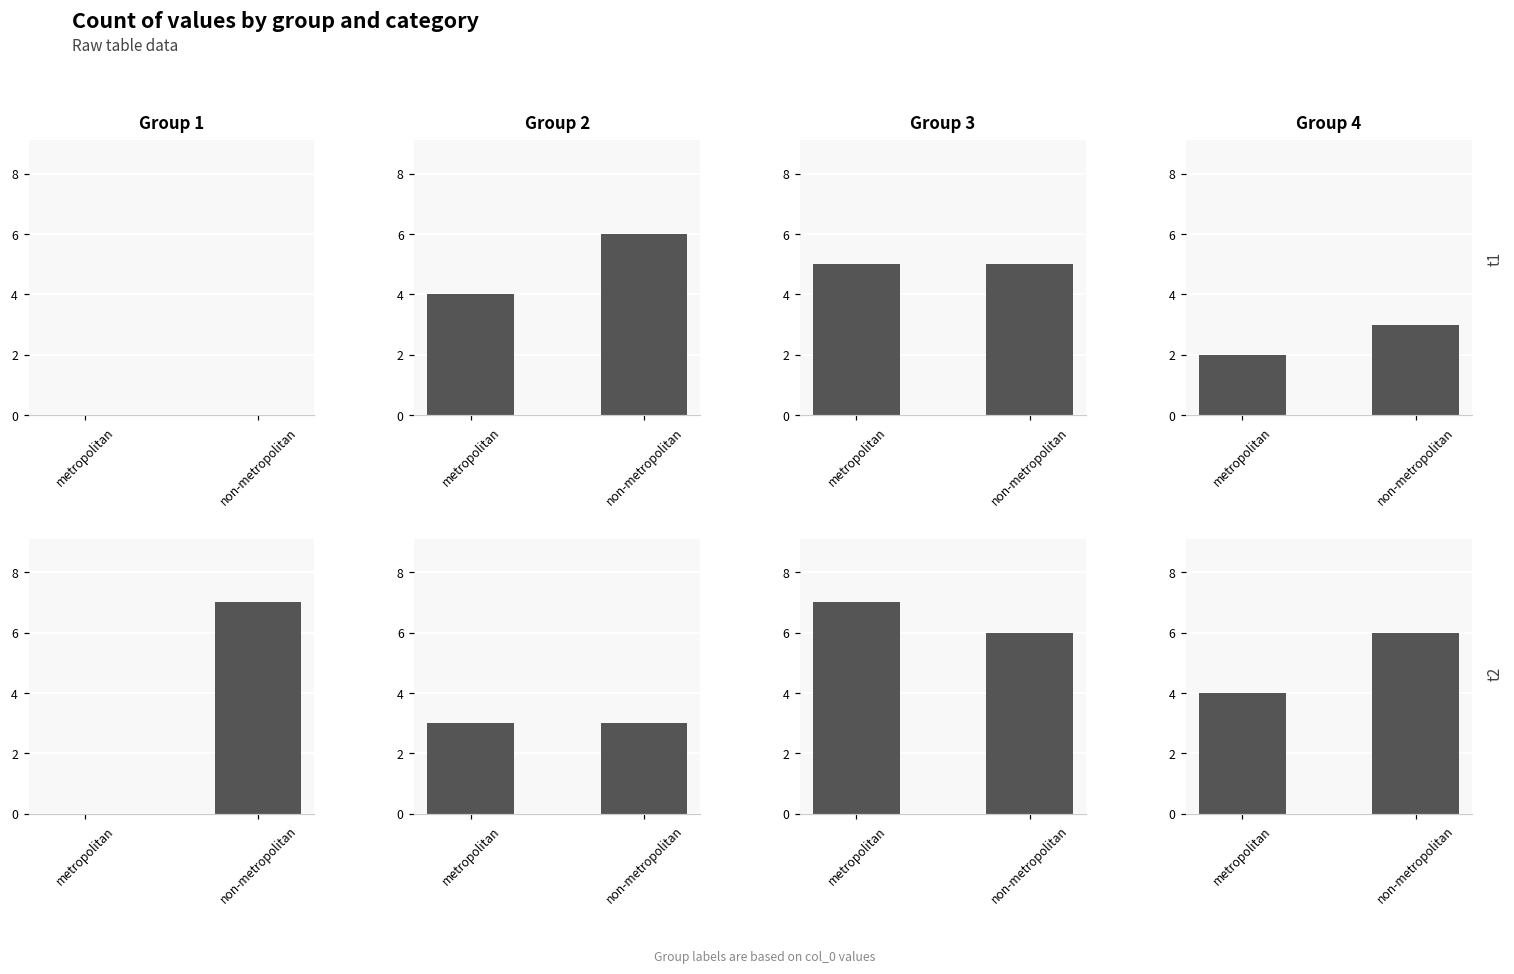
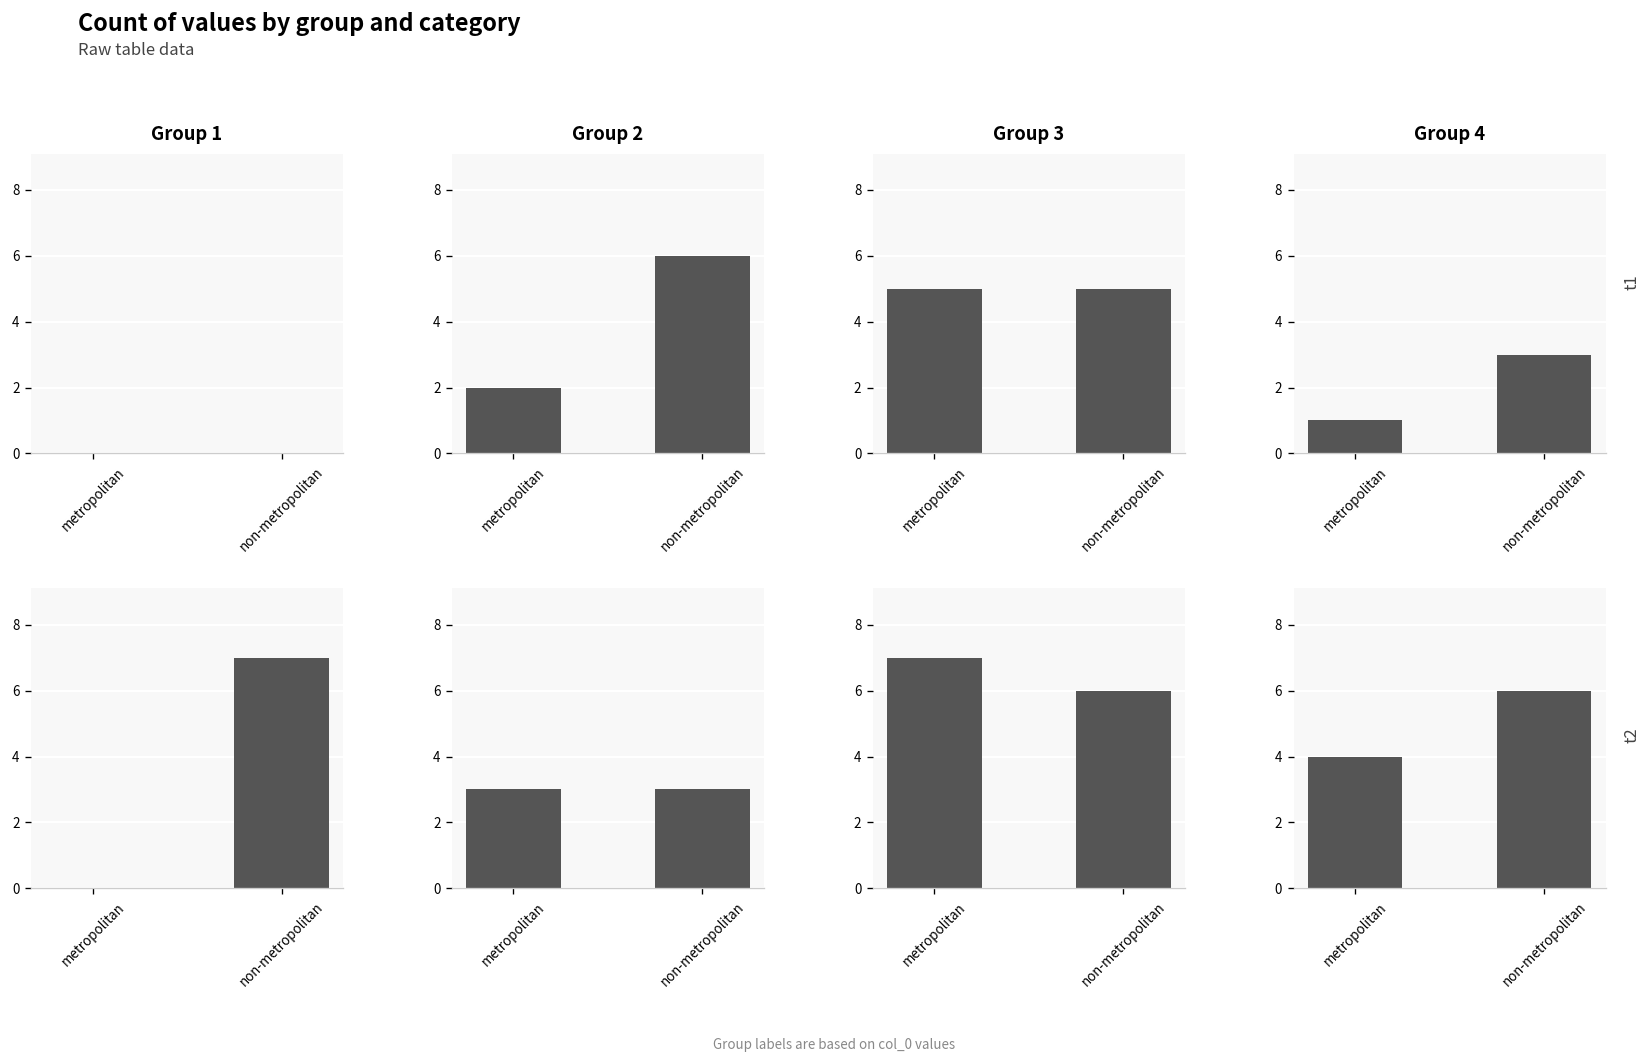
Group 2, metropolitan: 4 -> 2
Group 4, metropolitan: 2 -> 1
